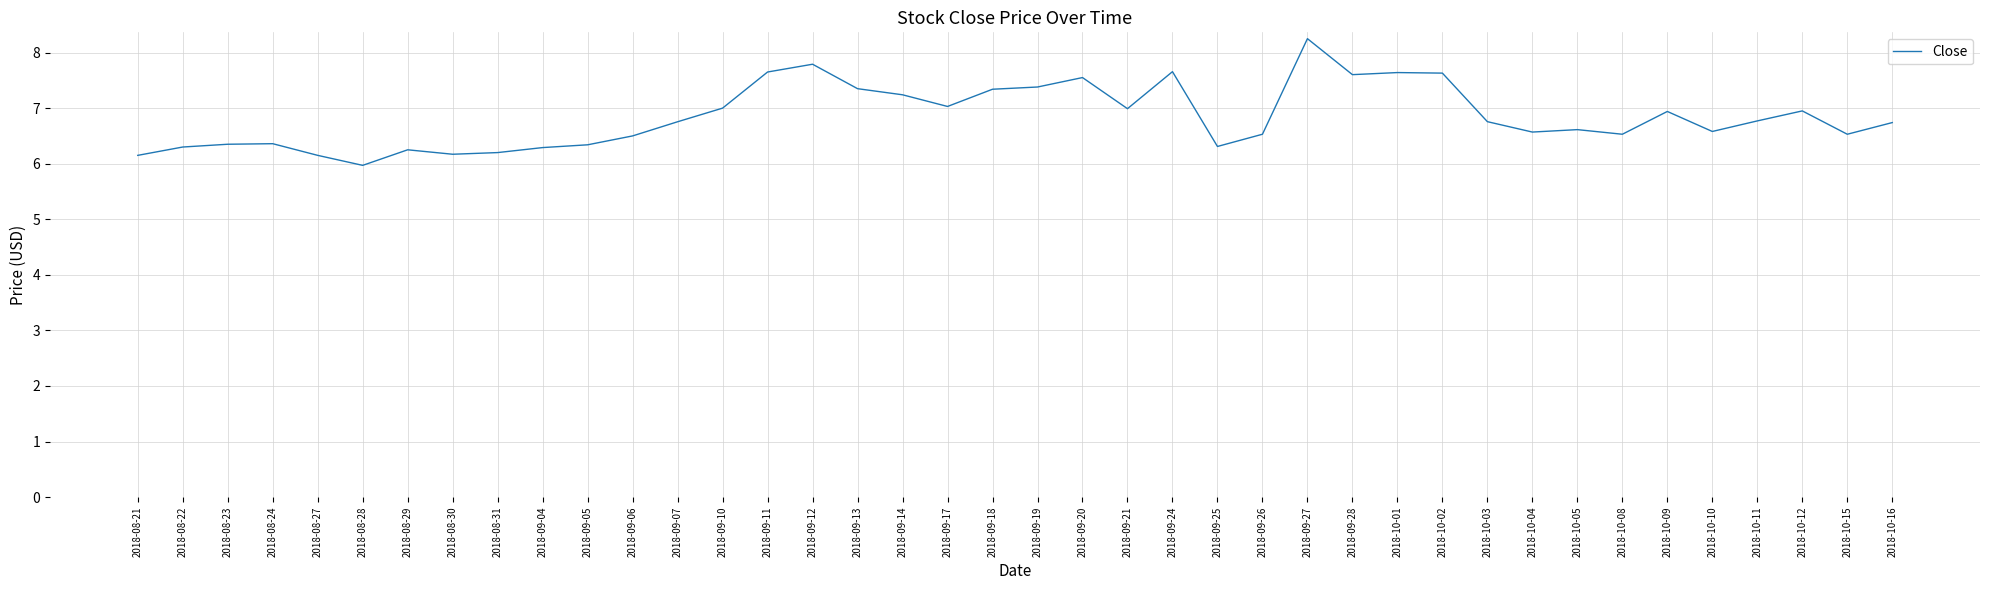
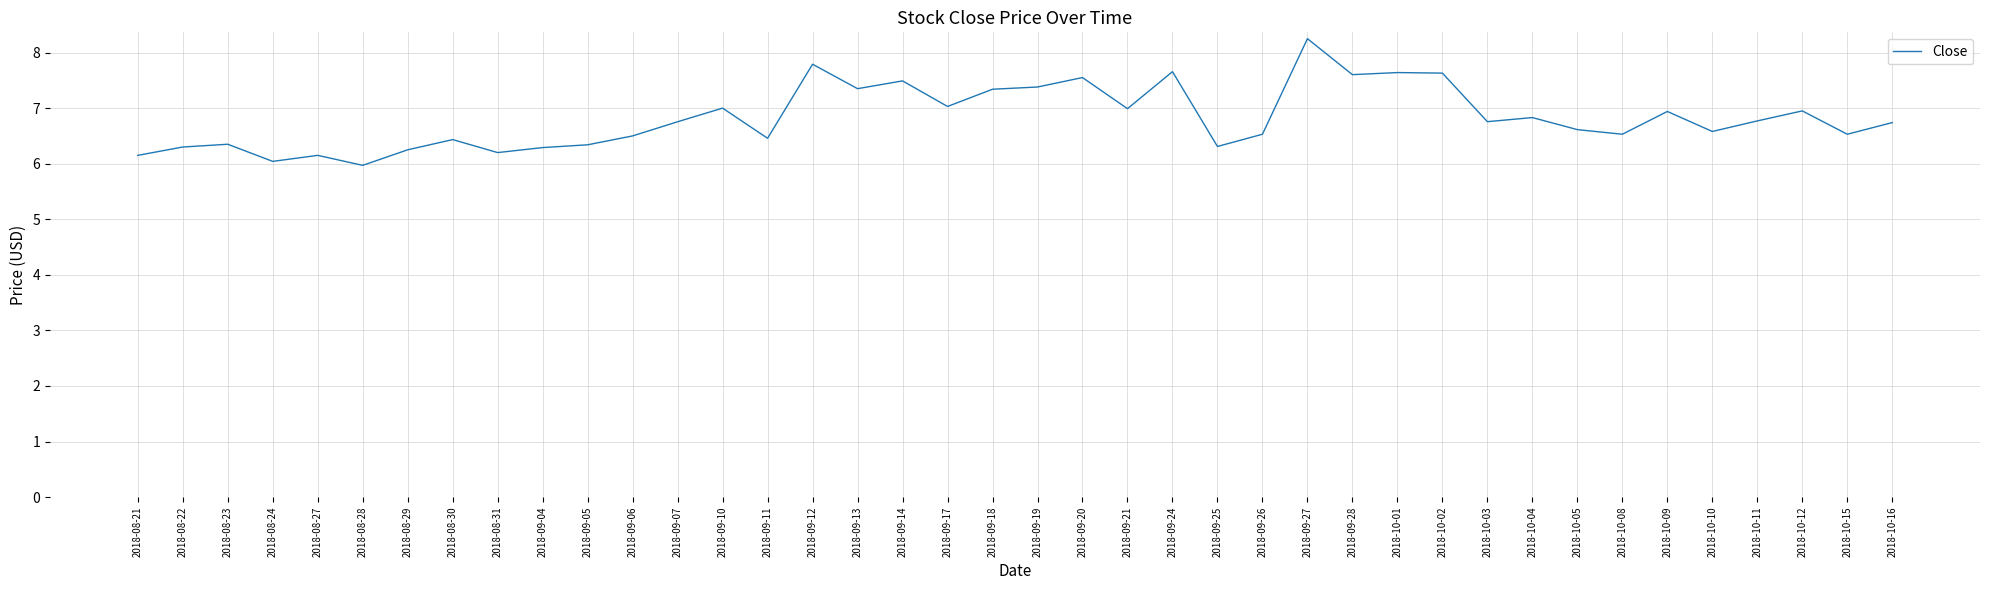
2018-08-24: 6.4 -> 6.0
2018-08-30: 6.2 -> 6.4
2018-09-11: 7.7 -> 6.5
2018-09-14: 7.2 -> 7.5
2018-10-04: 6.6 -> 6.8
